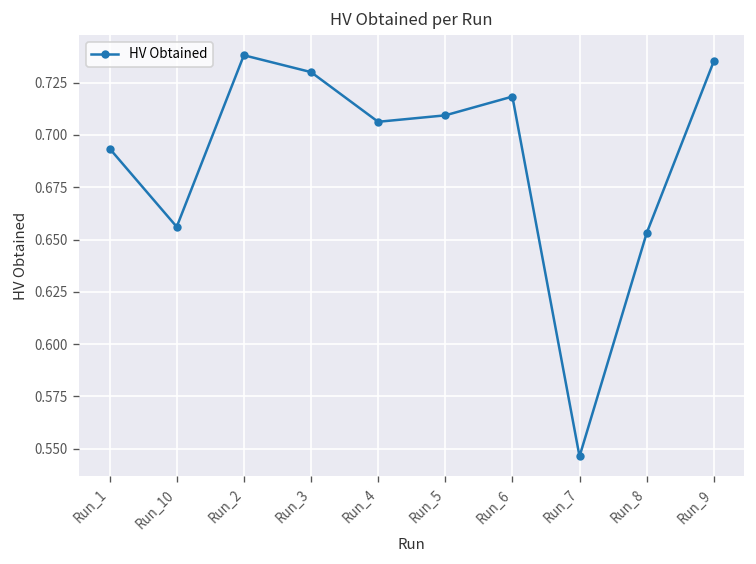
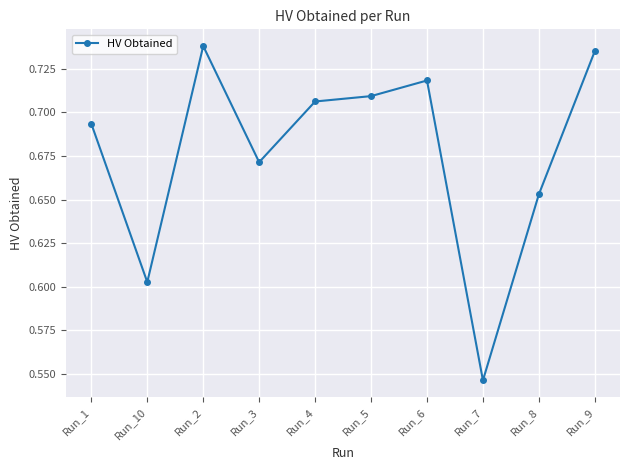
Run_10: 0.656 -> 0.603
Run_3: 0.730 -> 0.671
